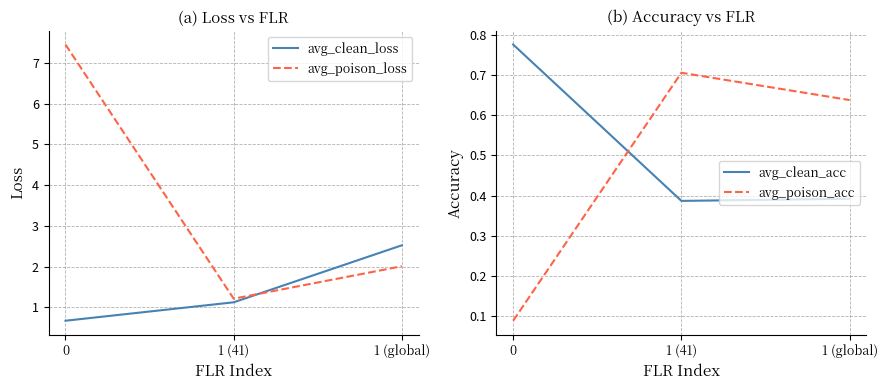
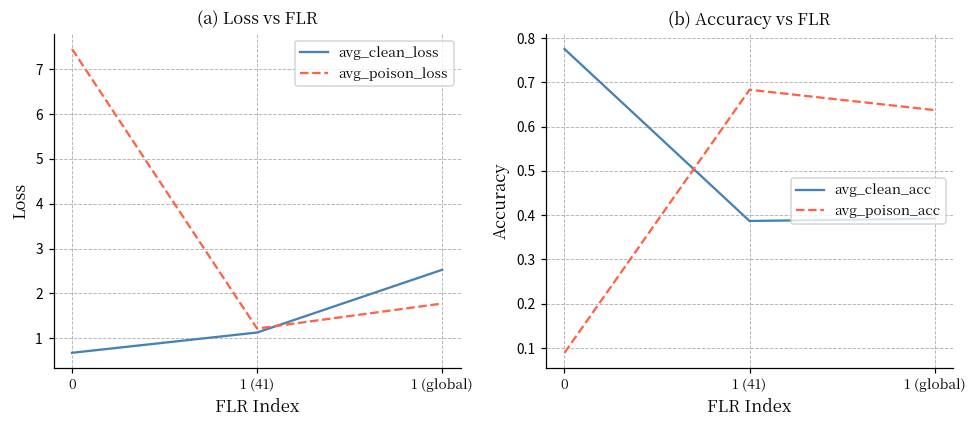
(a) Loss vs FLR, avg_poison_loss, 1 (global): 2.0 -> 1.8
(b) Accuracy vs FLR, avg_poison_acc, 1 (41): 0.71 -> 0.68
